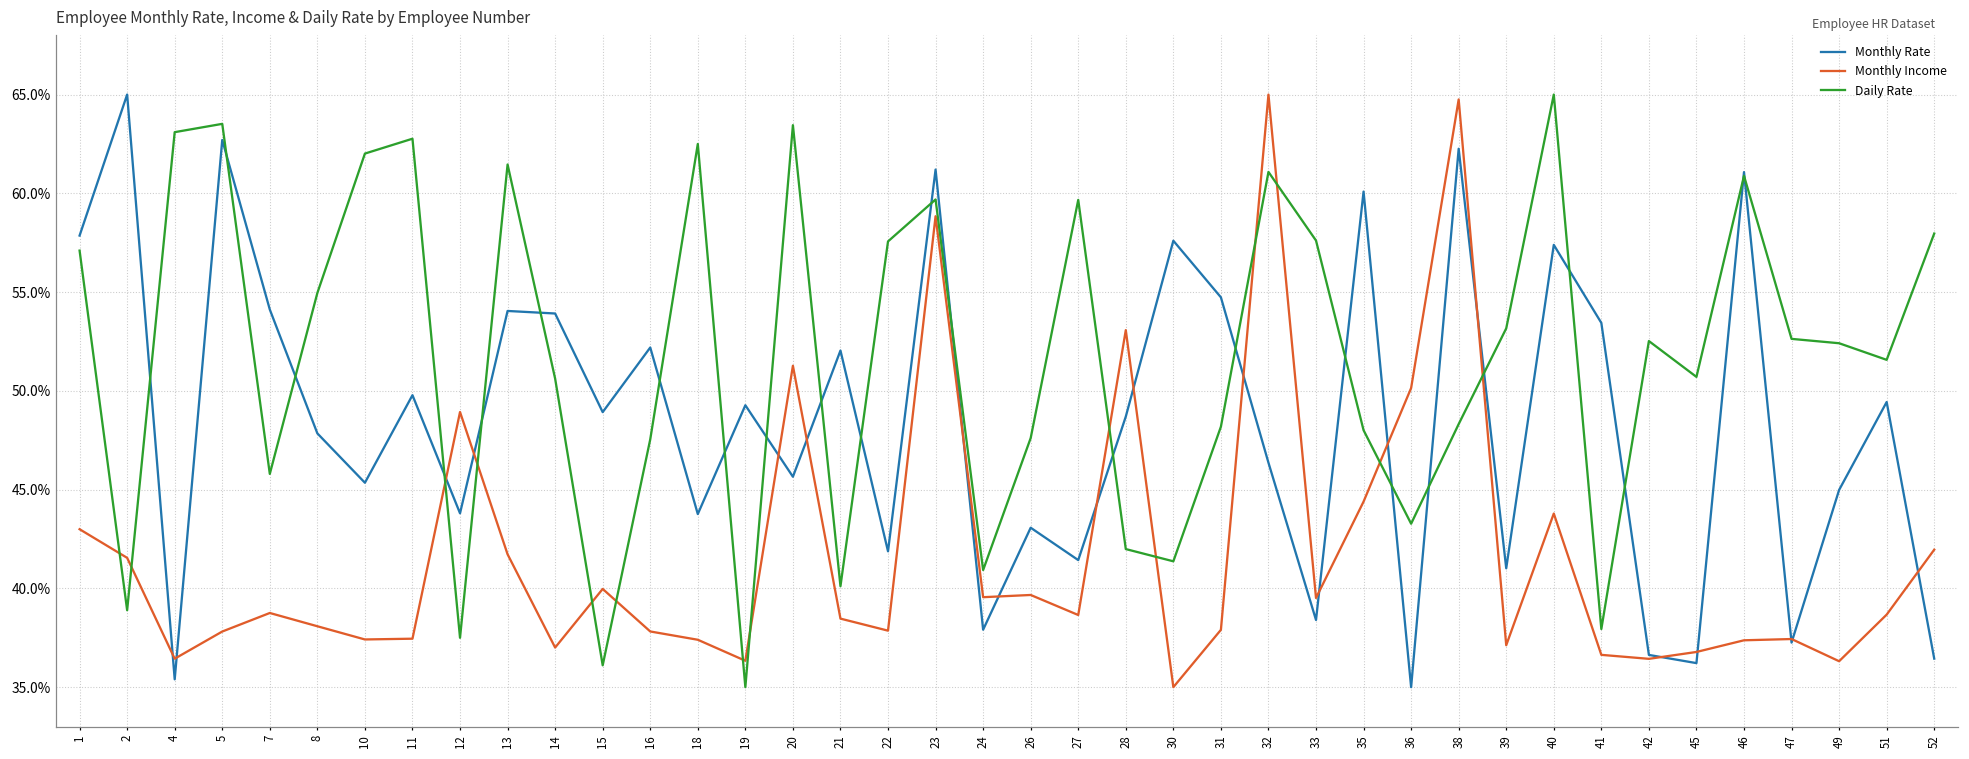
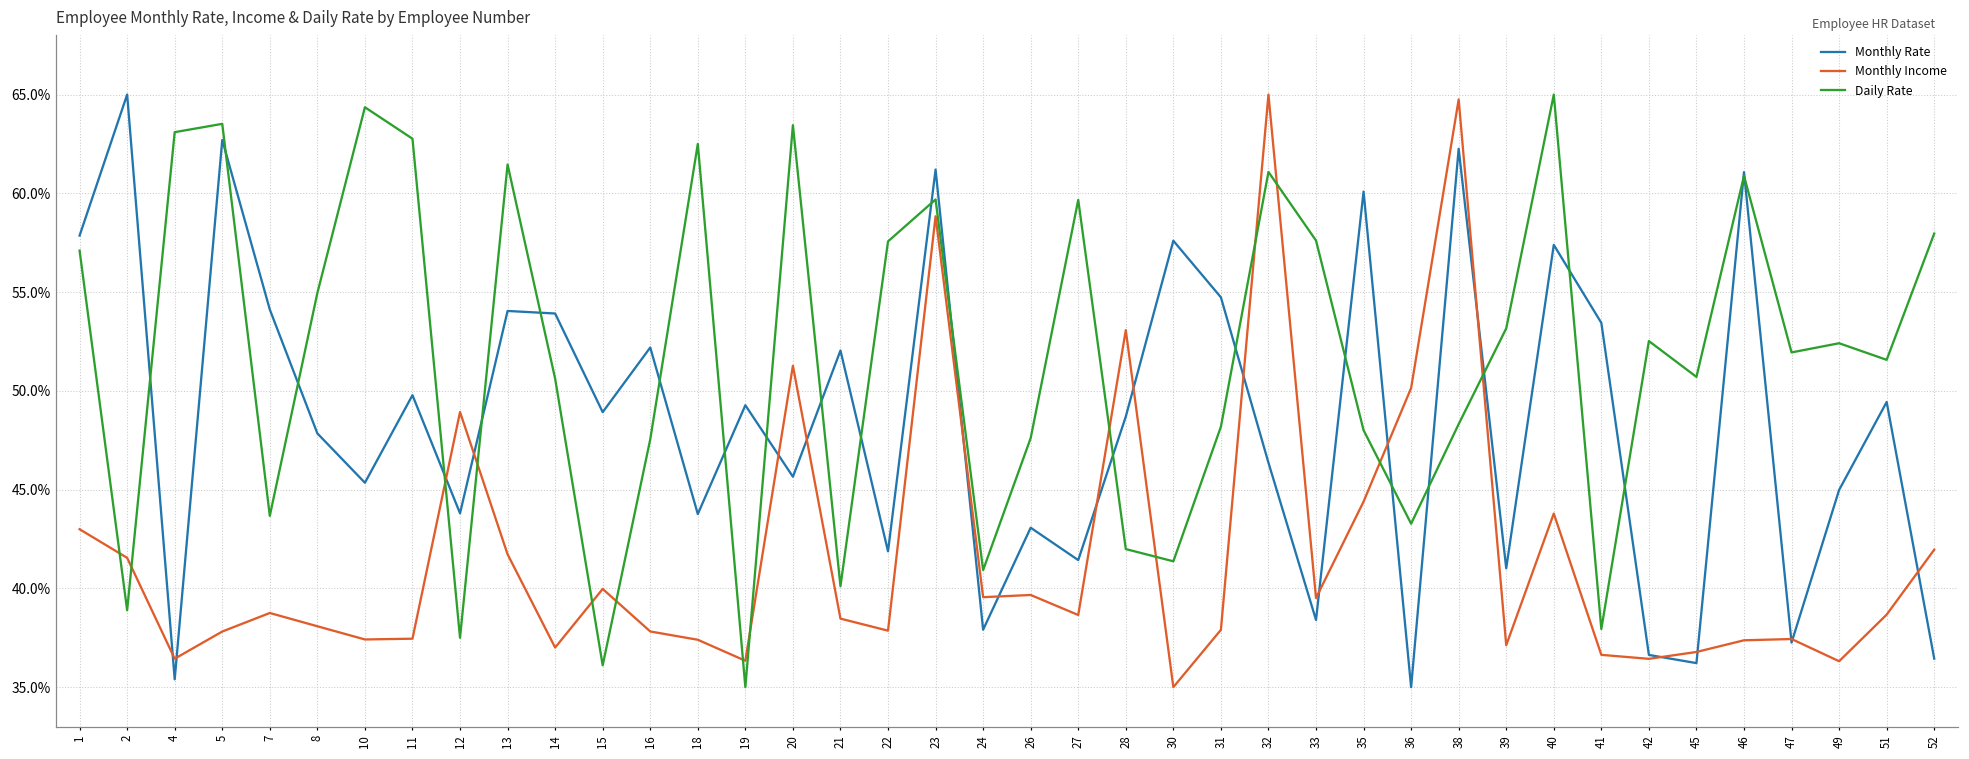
Daily Rate, 7: 45.8% -> 43.7%
Daily Rate, 10: 62.0% -> 64.4%
Daily Rate, 47: 52.6% -> 51.9%
